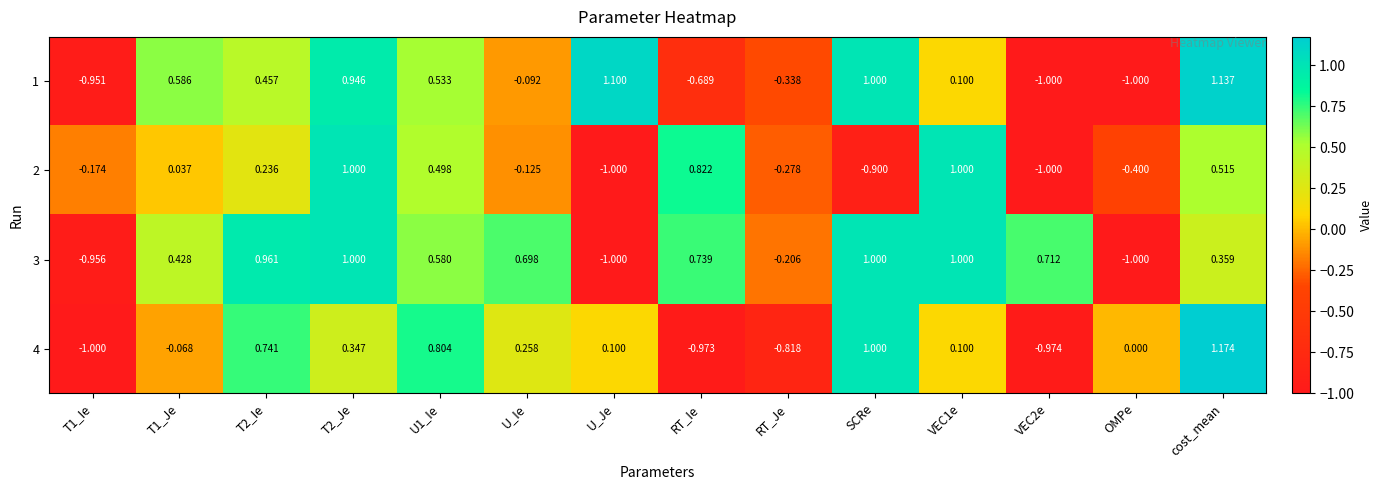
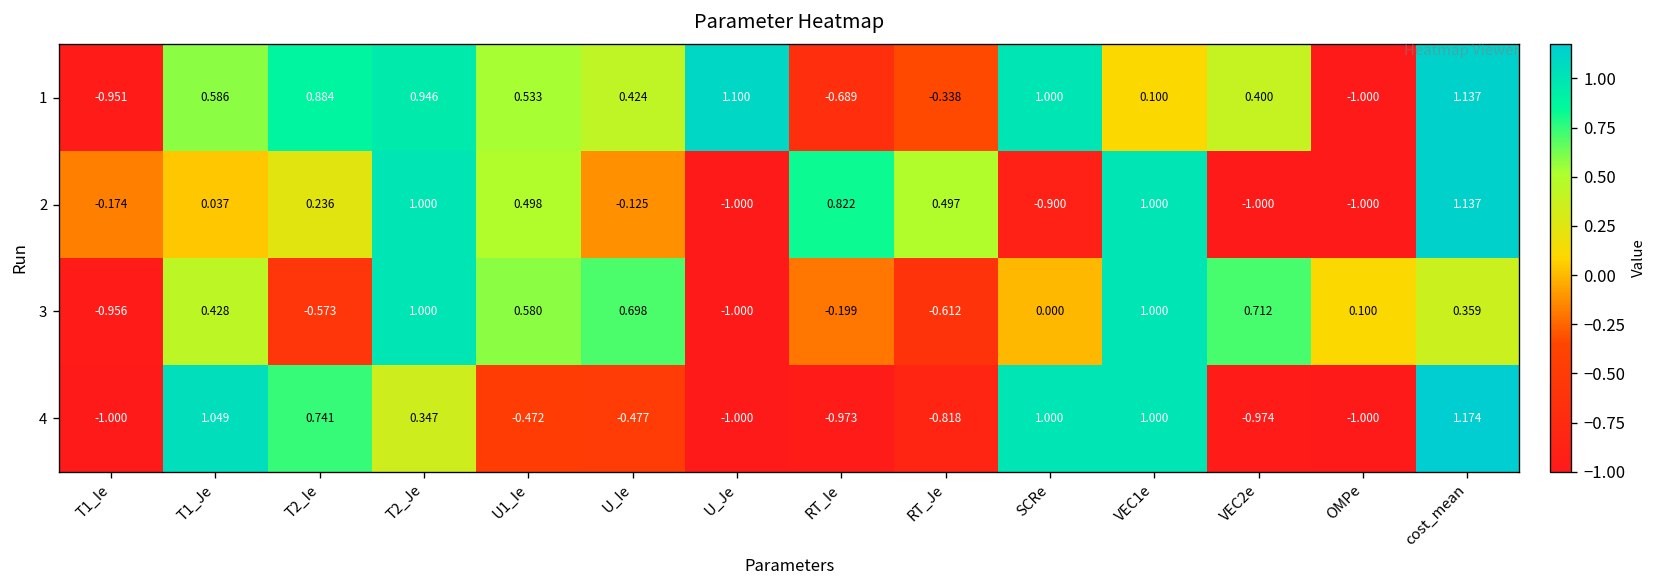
1, T2_Ie: 0.457 -> 0.884
1, U_Ie: -0.092 -> 0.424
1, VEC2e: -1.000 -> 0.400
2, RT_Je: -0.278 -> 0.497
2, OMPe: -0.400 -> -1.000
2, cost_mean: 0.515 -> 1.137
3, T2_Ie: 0.961 -> -0.573
3, RT_Ie: 0.739 -> -0.199
3, RT_Je: -0.206 -> -0.612
3, SCRe: 1.000 -> 0.000
3, OMPe: -1.000 -> 0.100
4, T1_Je: -0.068 -> 1.049
4, U1_Ie: 0.804 -> -0.472
4, U_Ie: 0.258 -> -0.477
4, U_Je: 0.100 -> -1.000
4, VEC1e: 0.100 -> 1.000
4, OMPe: 0.000 -> -1.000
